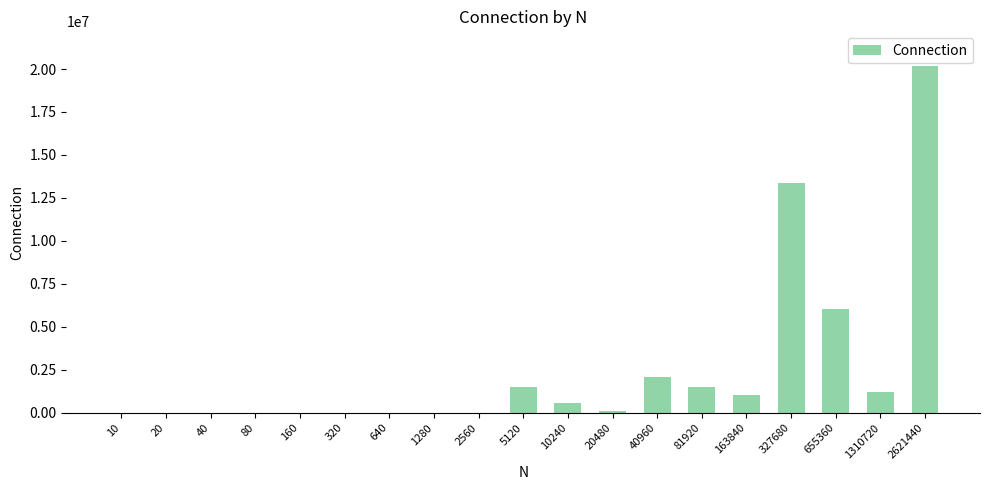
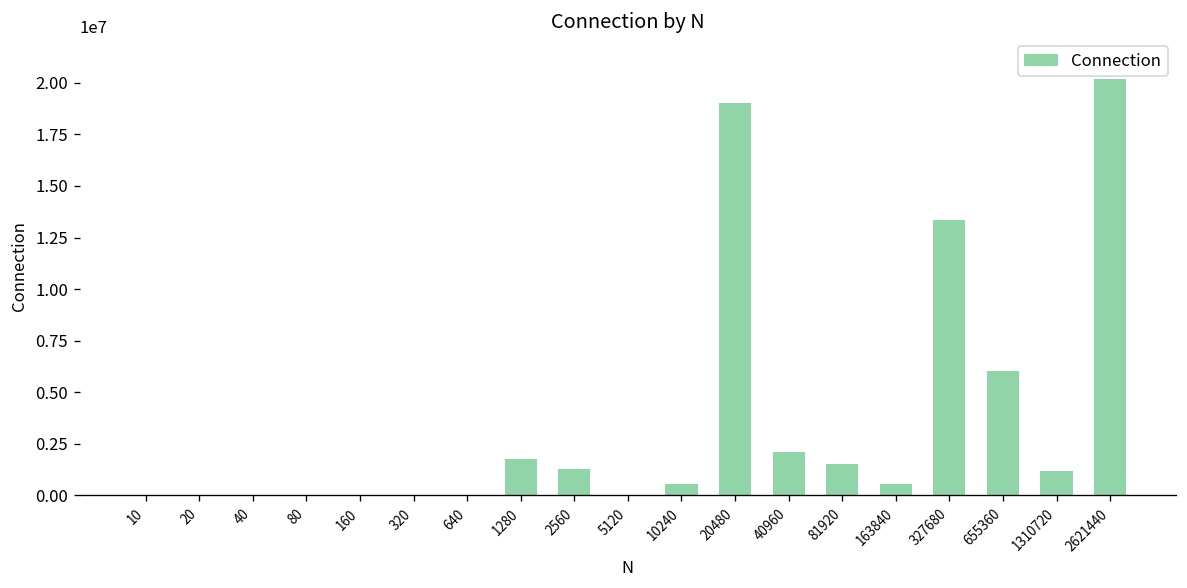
1280: 0 -> 1800000
2560: 0 -> 1300000
5120: 1500000 -> 0
20480: 100000 -> 19000000
163840: 1000000 -> 600000
